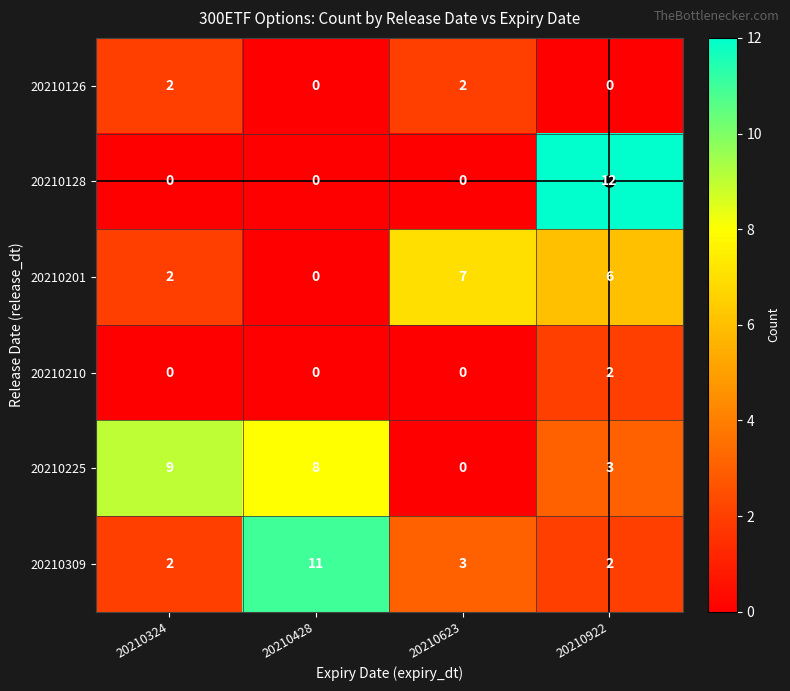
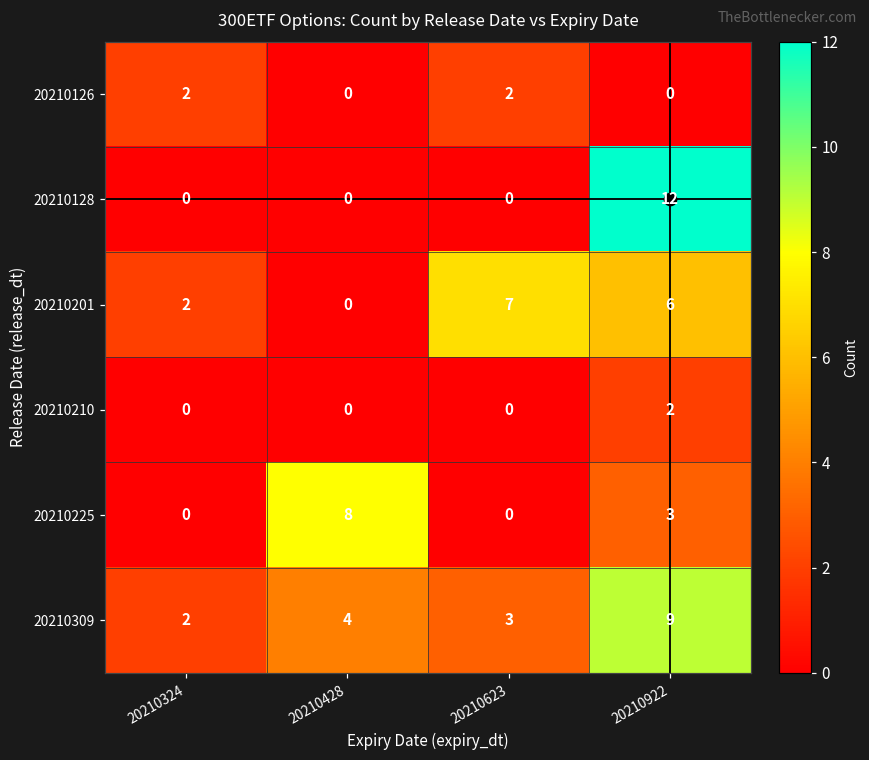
20210225, 20210324: 9 -> 0
20210309, 20210428: 11 -> 4
20210309, 20210922: 2 -> 9
